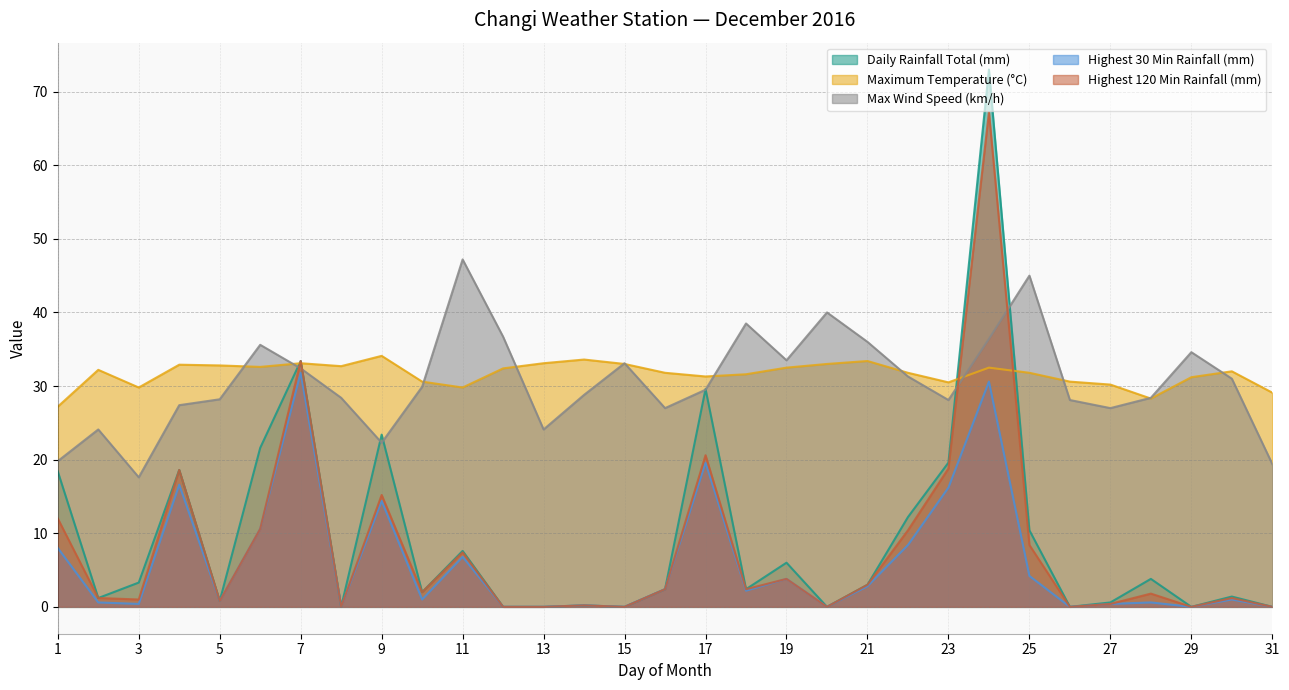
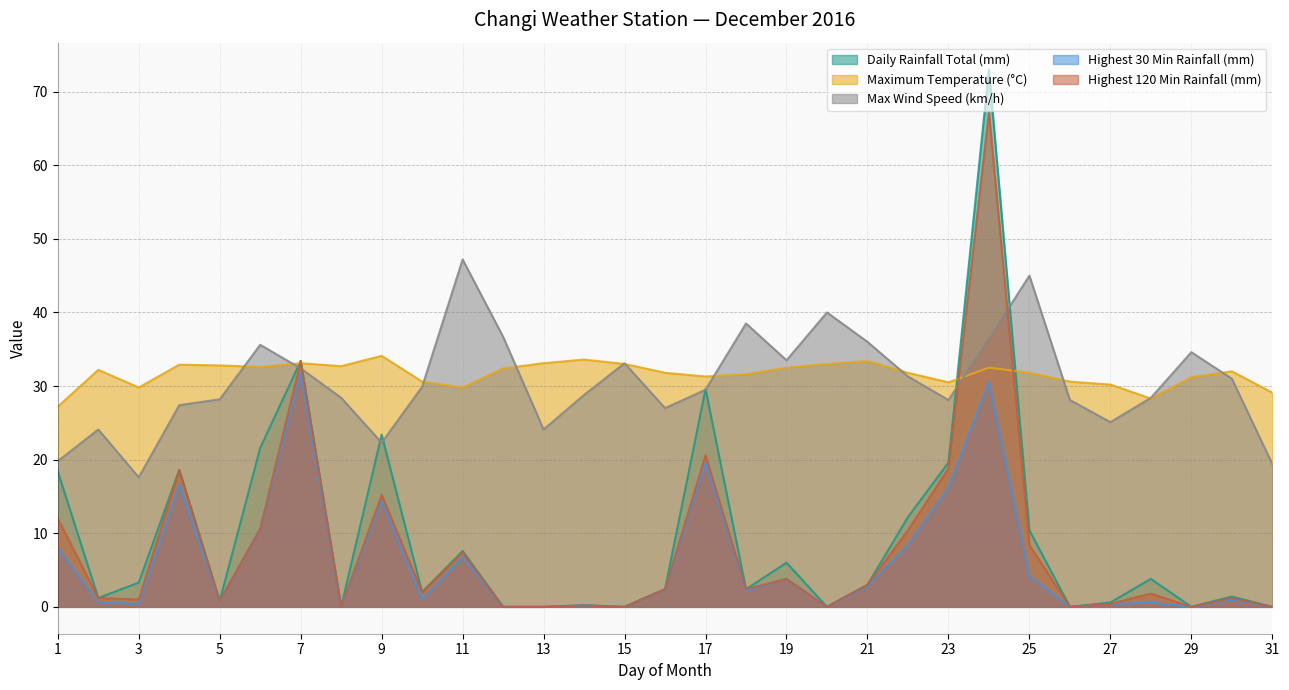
Max Wind Speed (km/h), 27: 27 -> 25
